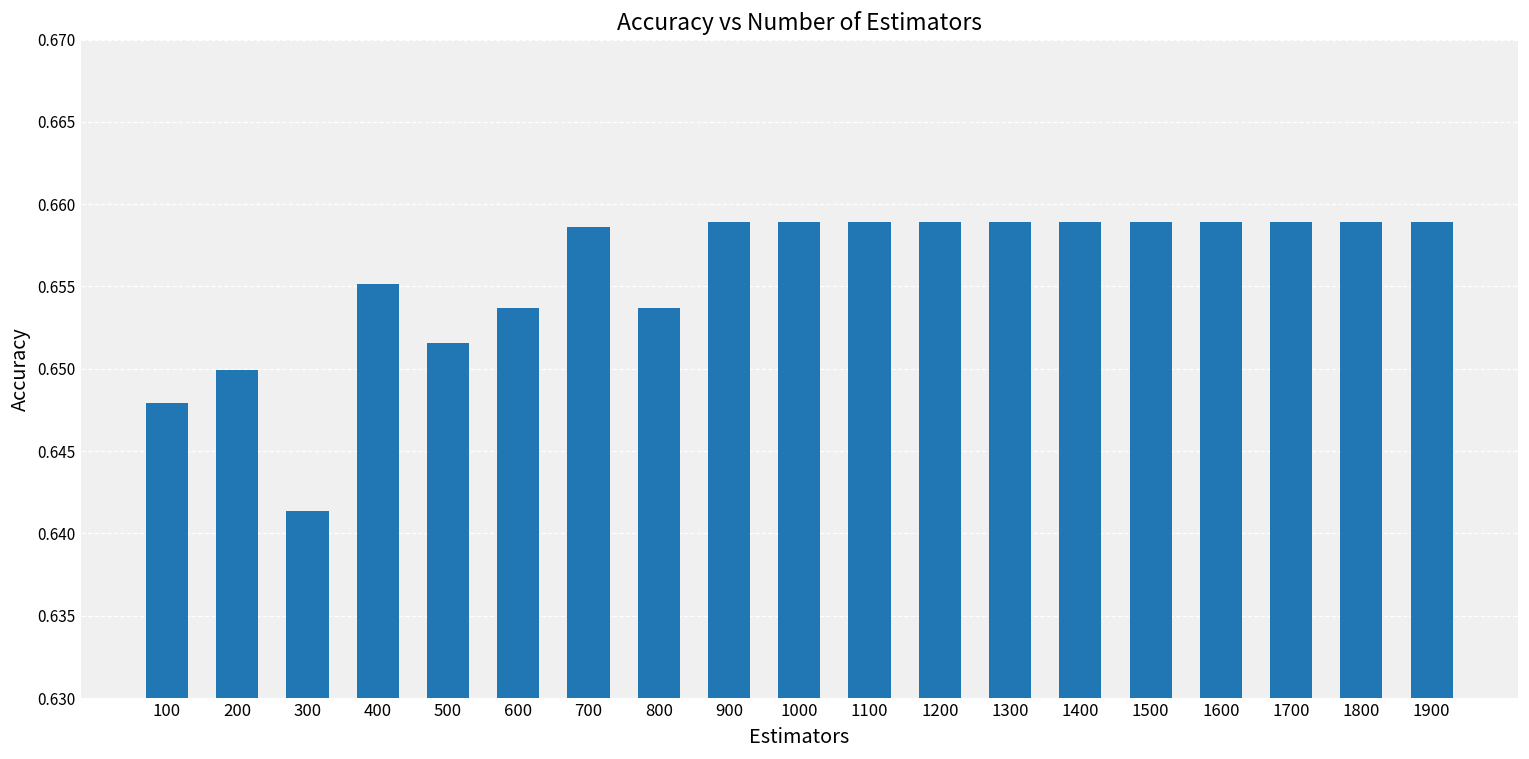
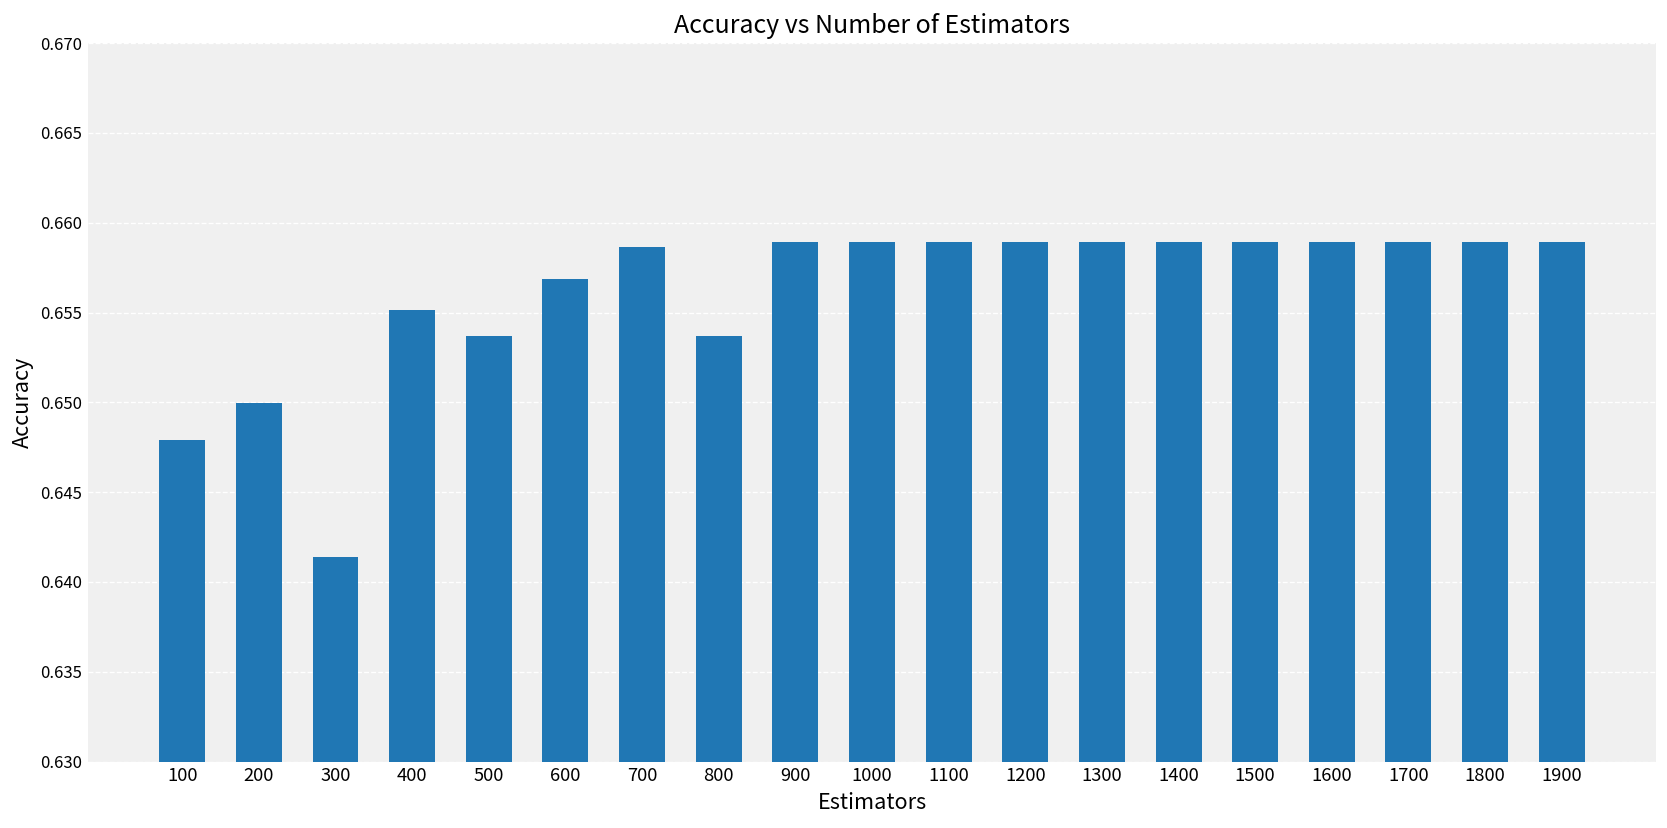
500: 0.6516 -> 0.6537
600: 0.6537 -> 0.6569
